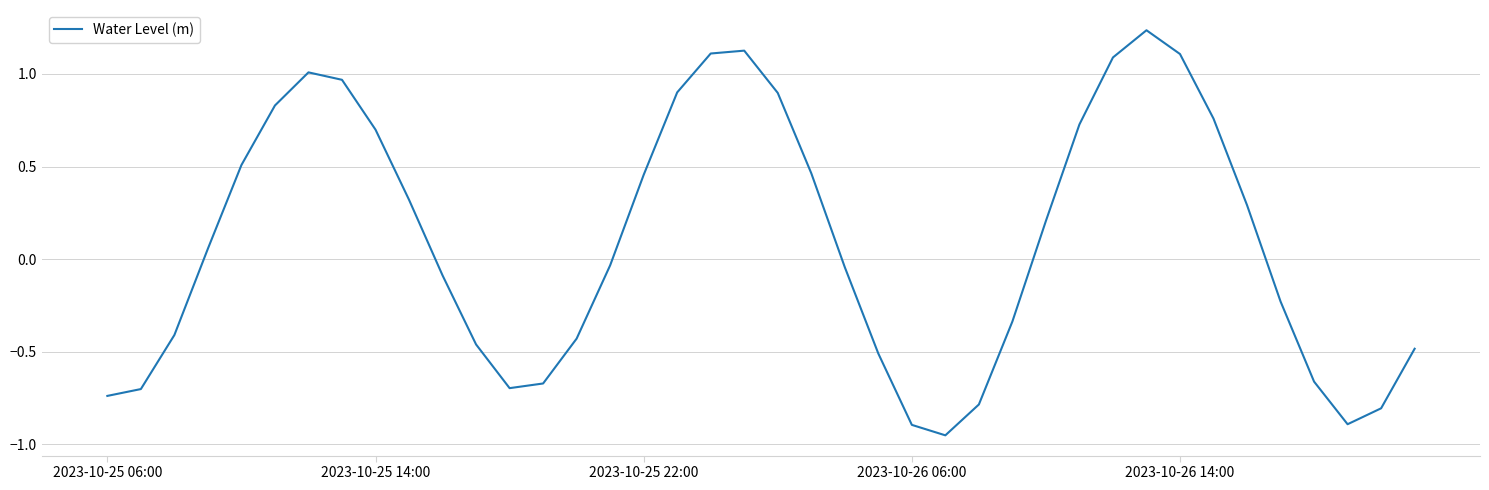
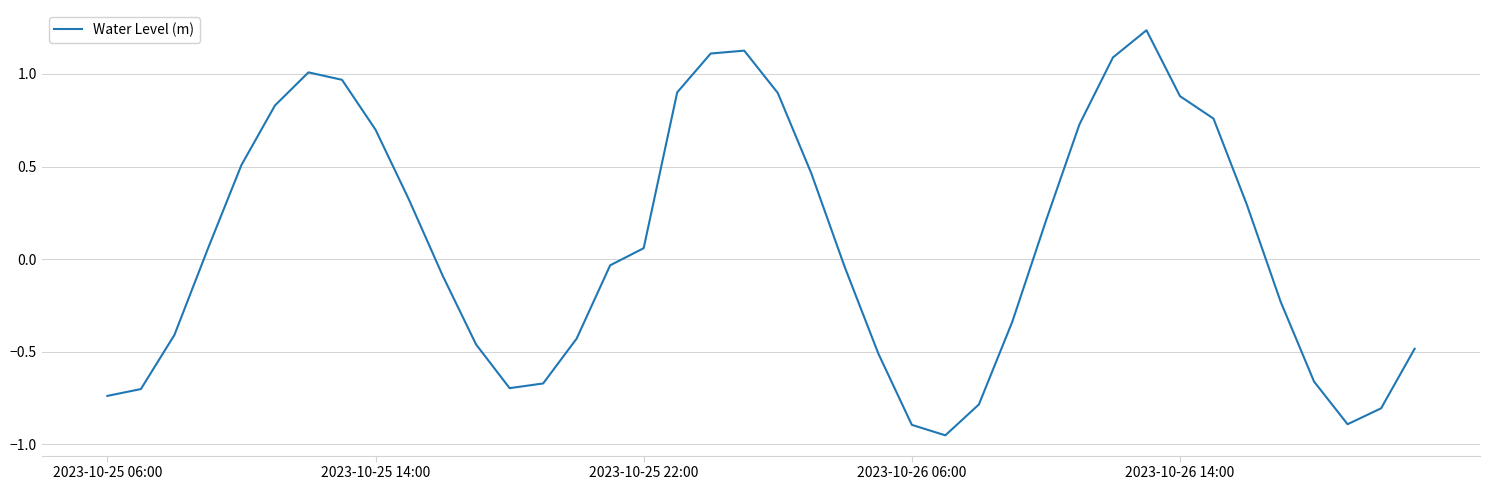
2023-10-25 22:00: 0.46 -> 0.06
2023-10-26 14:00: 1.11 -> 0.88
